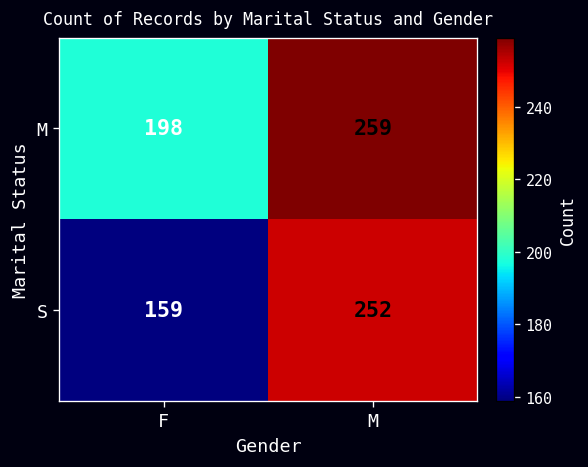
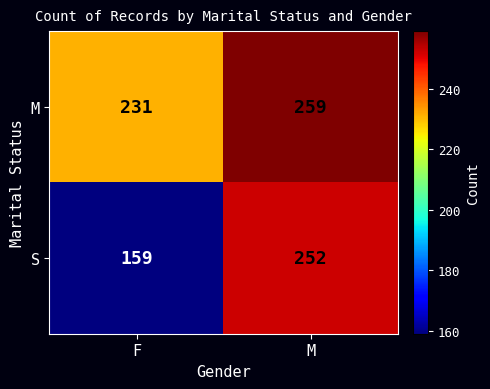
M, F: 198 -> 231
